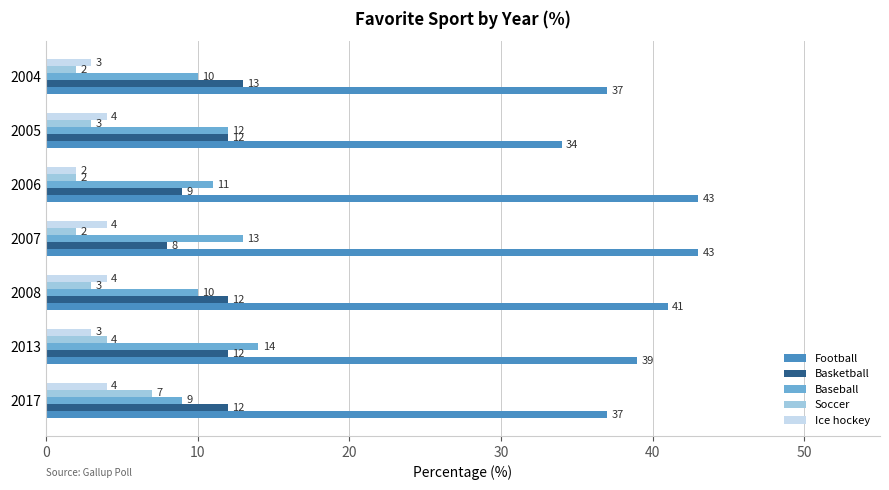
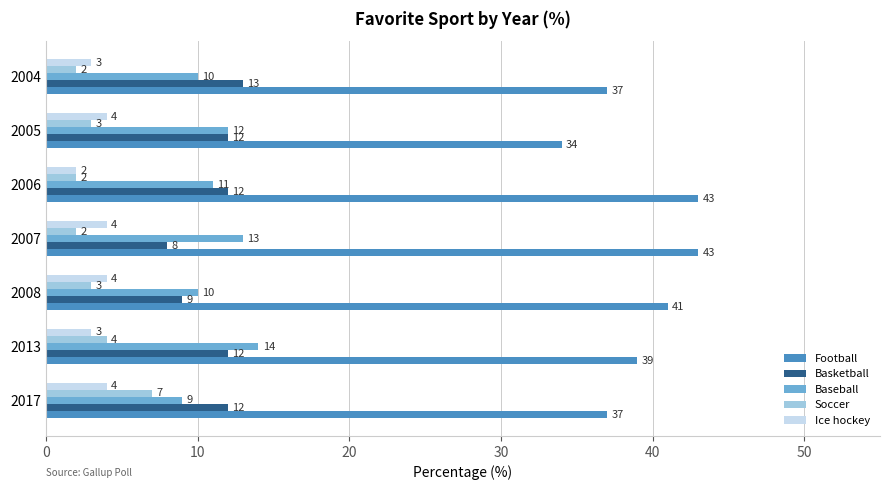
Basketball, 2006: 9 -> 12
Basketball, 2008: 12 -> 9
